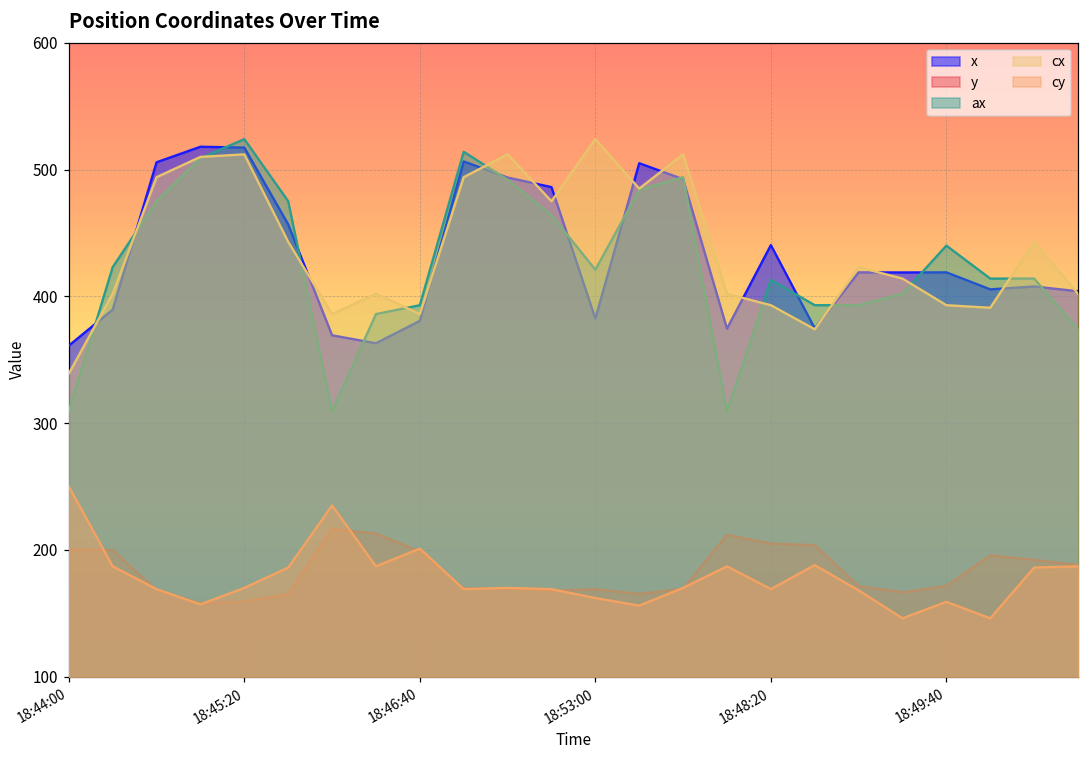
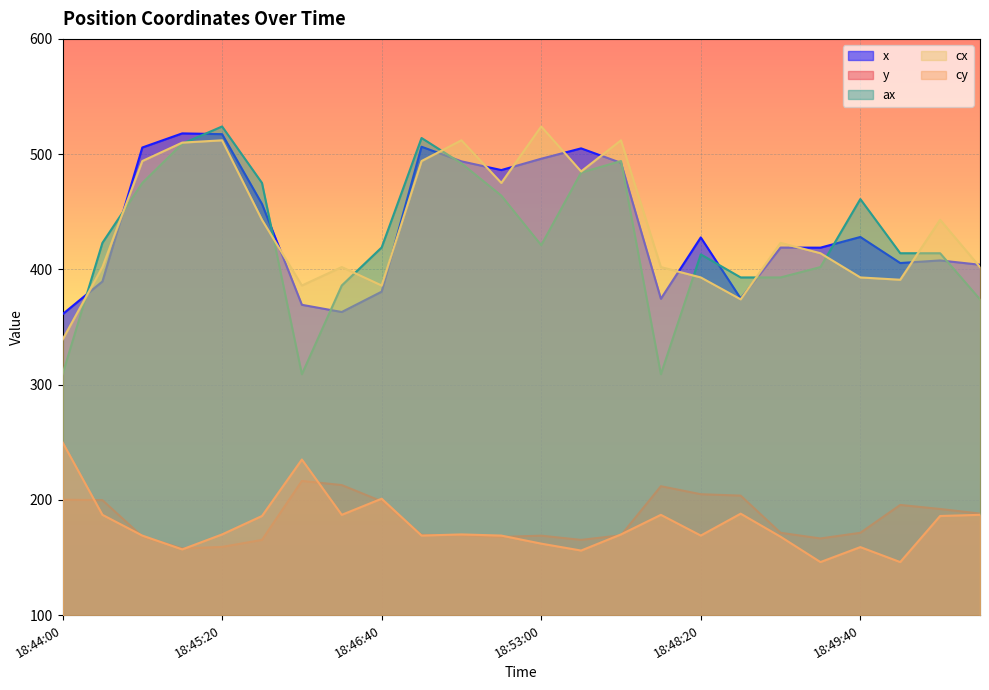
ax, 18:46:40: 393 -> 419
x, 18:53:00: 383 -> 496
x, 18:48:20: 440 -> 428
x, 18:49:40: 419 -> 428
ax, 18:49:40: 440 -> 461
